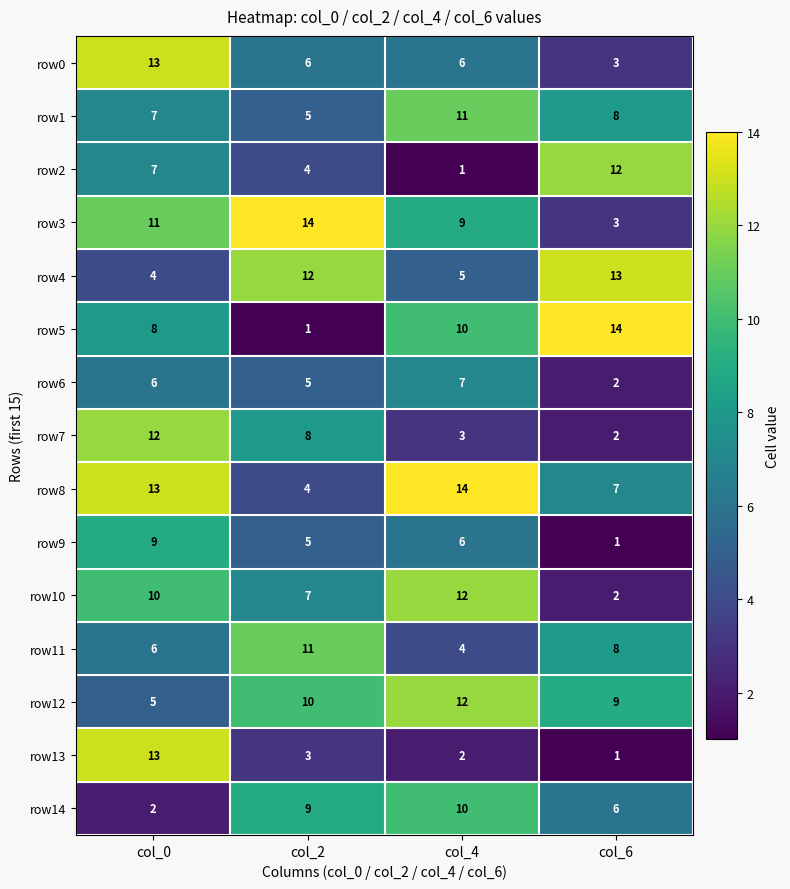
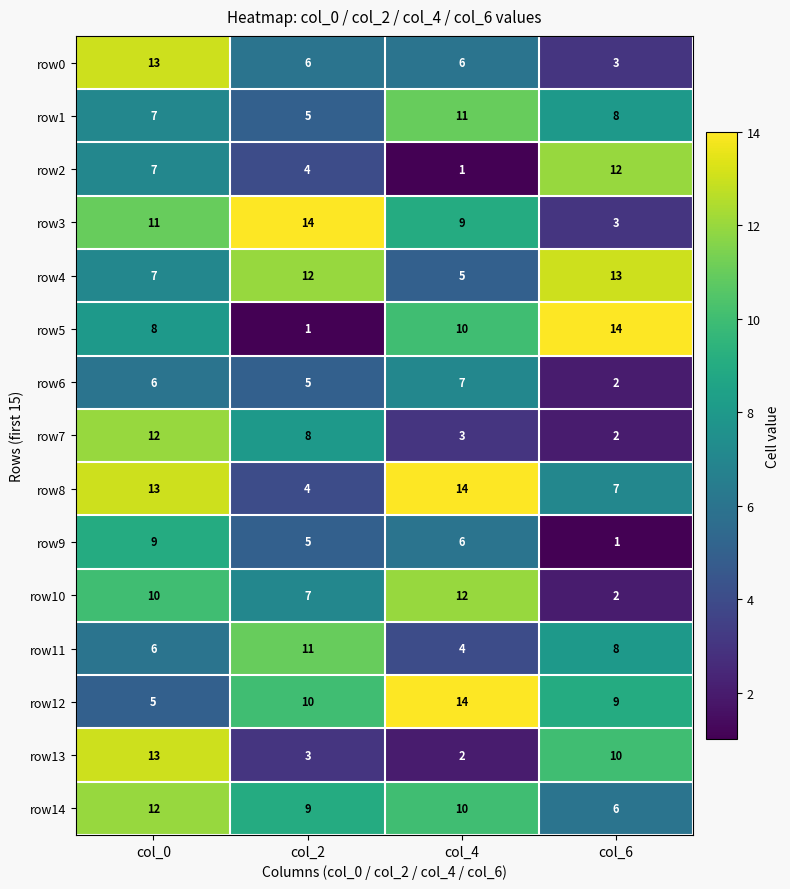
row4, col_0: 4 -> 7
row12, col_4: 12 -> 14
row13, col_6: 1 -> 10
row14, col_0: 2 -> 12
